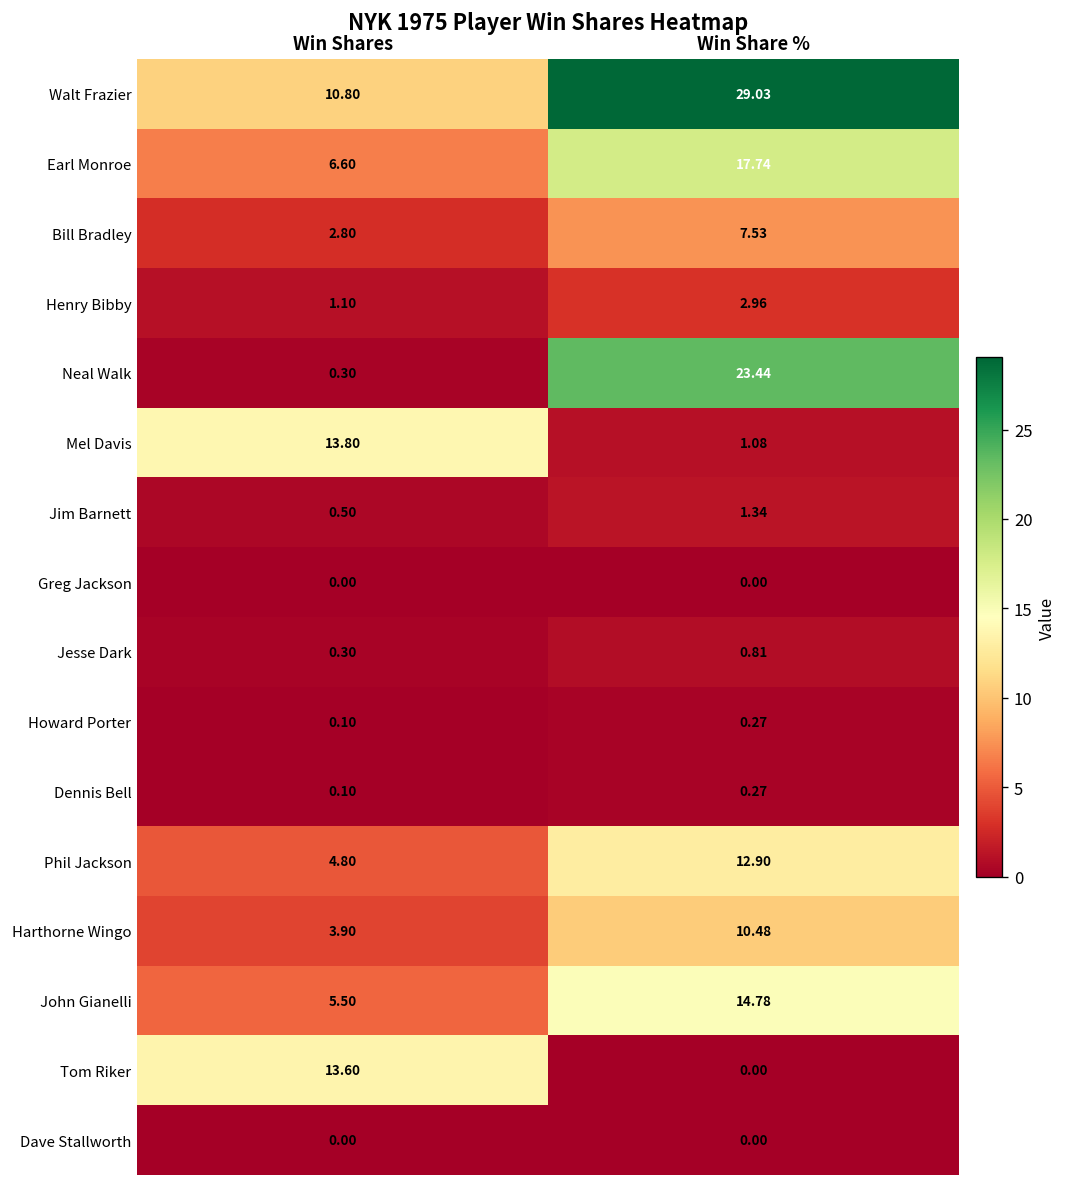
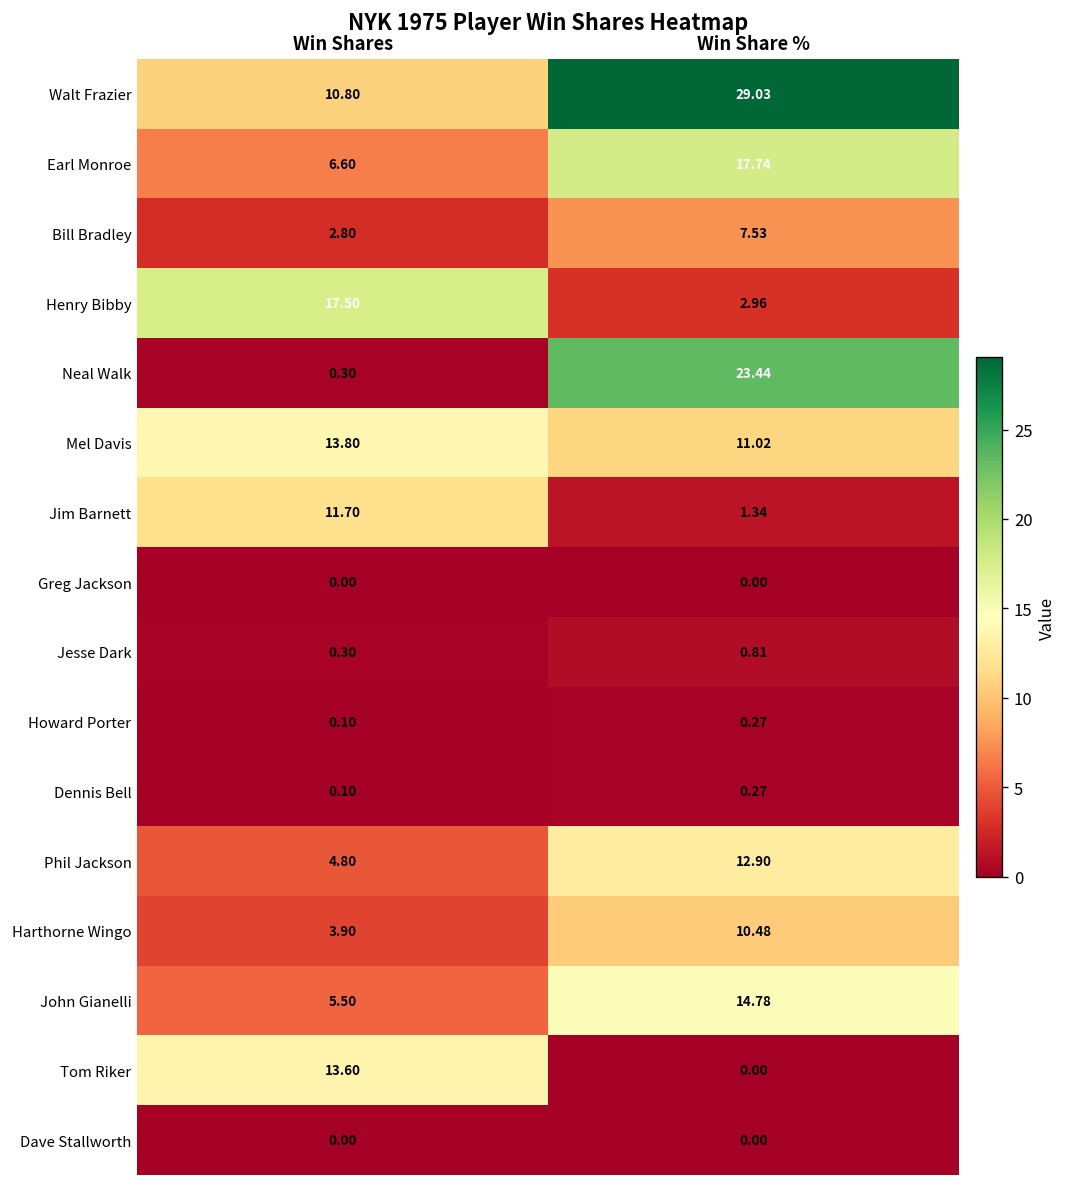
Henry Bibby, Win Shares: 1.10 -> 17.50
Mel Davis, Win Share %: 1.08 -> 11.02
Jim Barnett, Win Shares: 0.50 -> 11.70
